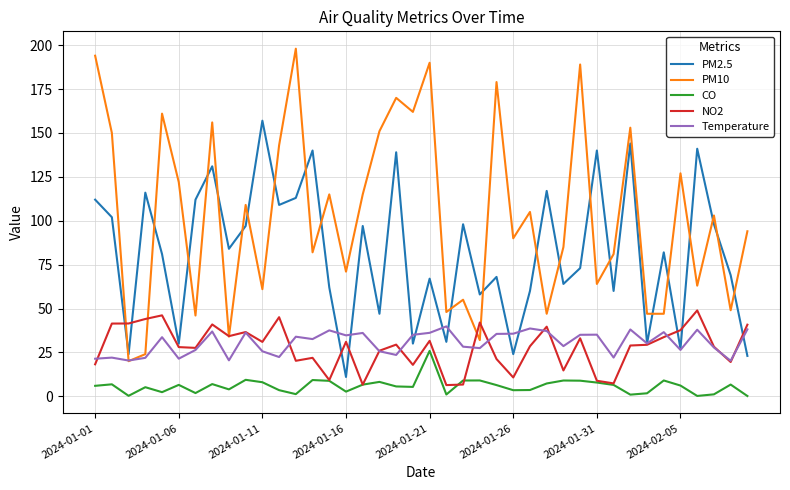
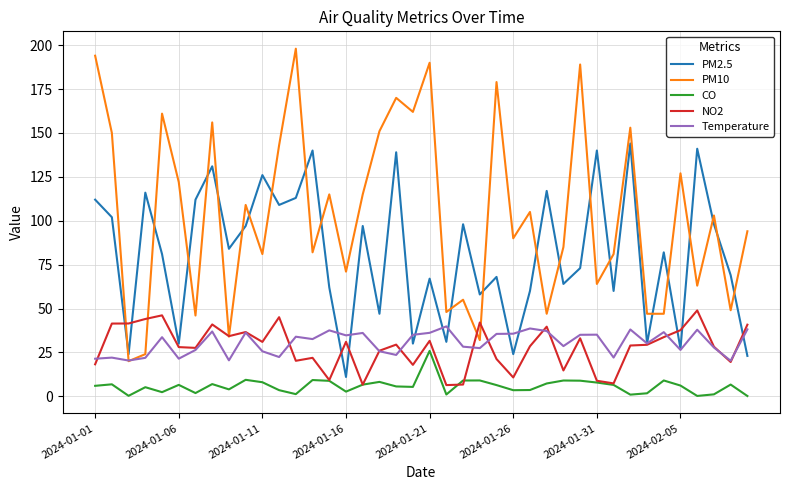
PM2.5, 2024-01-11: 157 -> 126
PM10, 2024-01-11: 61 -> 81
